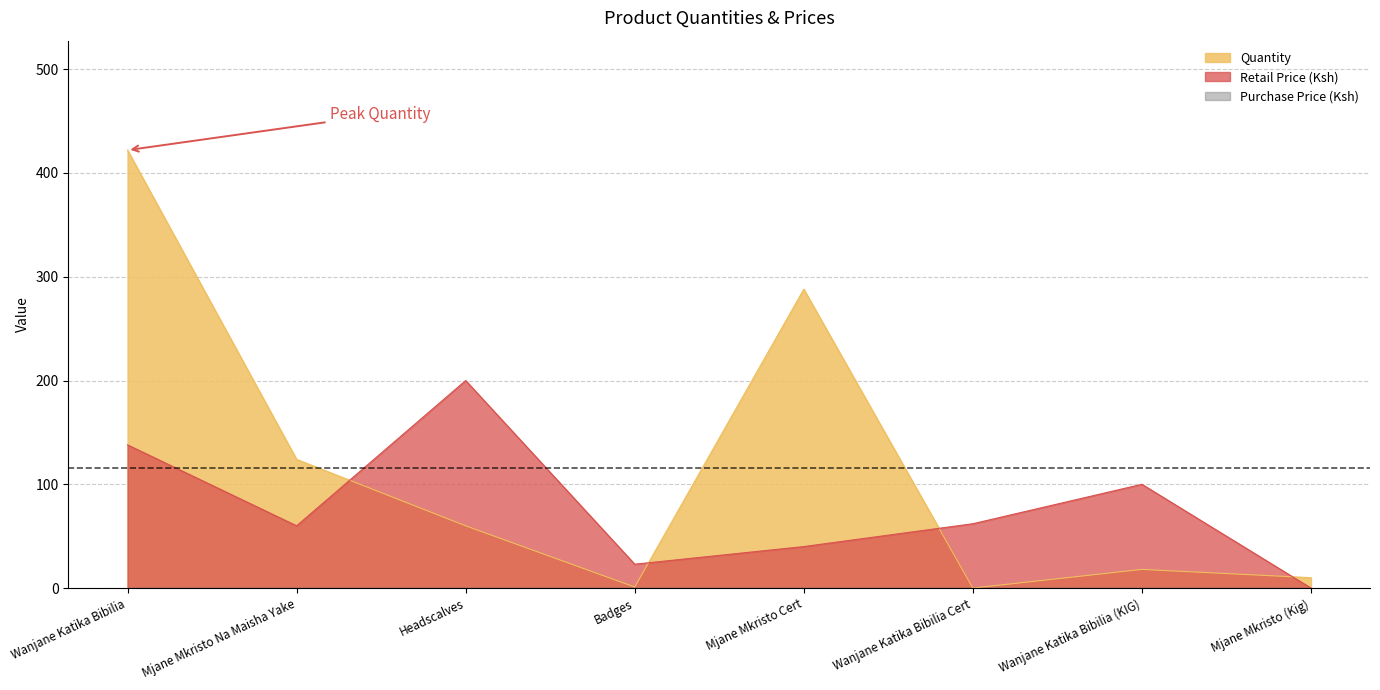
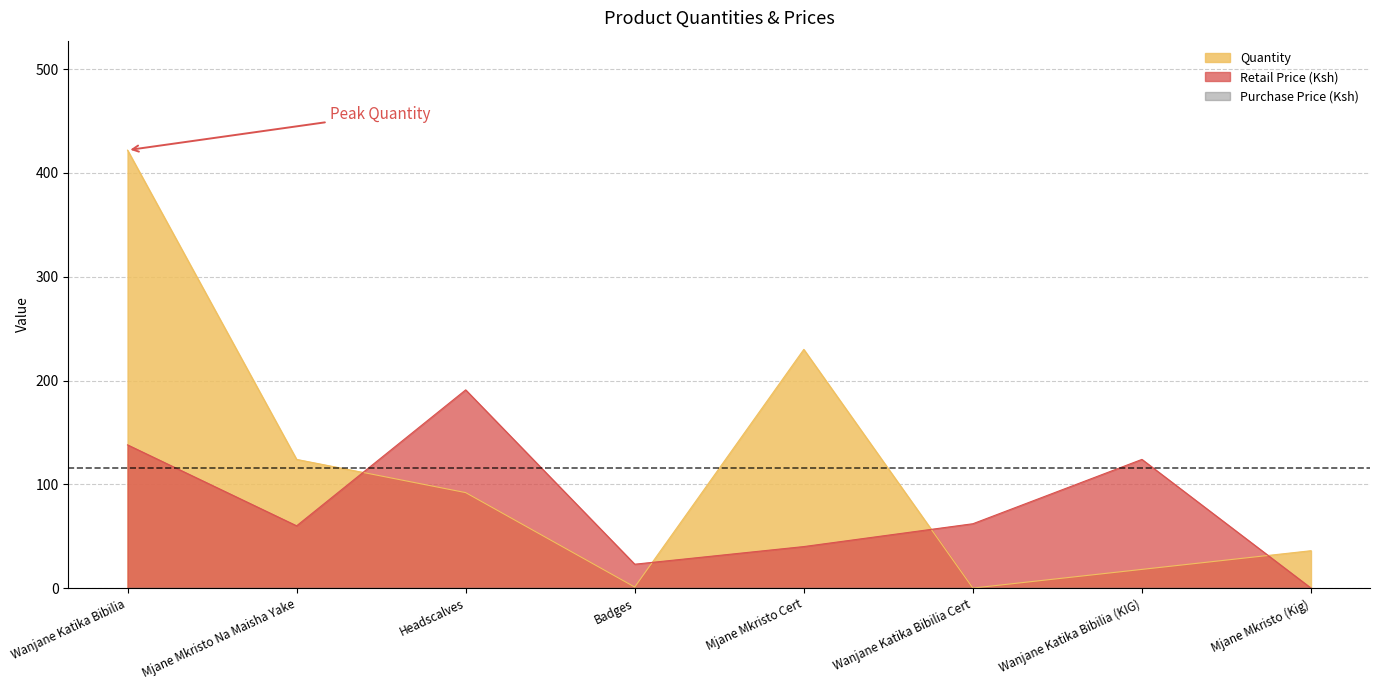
Quantity, Headscalves: 60 -> 92
Retail Price (Ksh), Headscalves: 200 -> 191
Quantity, Mjane Mkristo Cert: 288 -> 230
Retail Price (Ksh), Wanjane Katika Bibilia (KIG): 100 -> 124
Quantity, Mjane Mkristo (Kig): 10 -> 36
